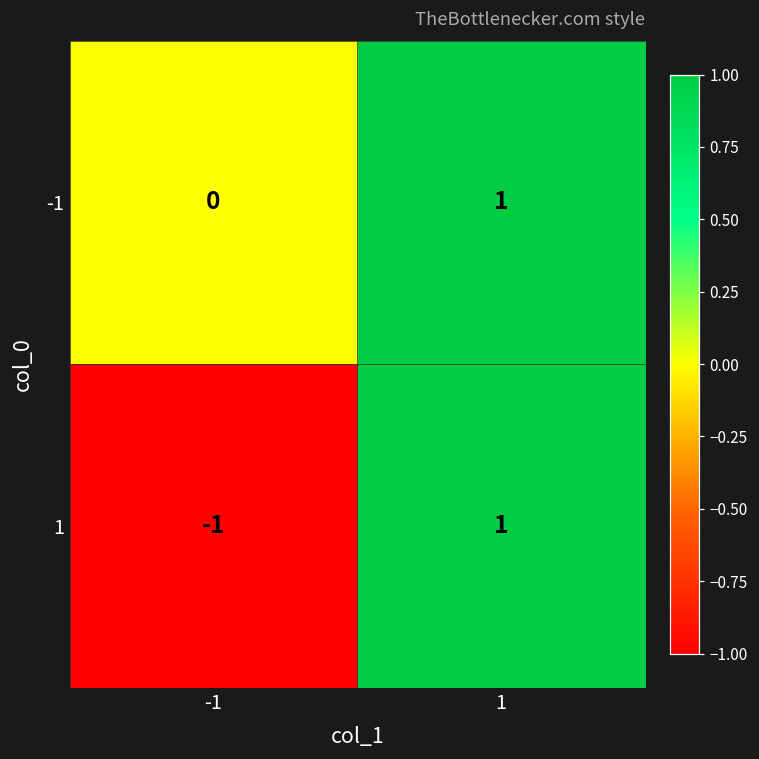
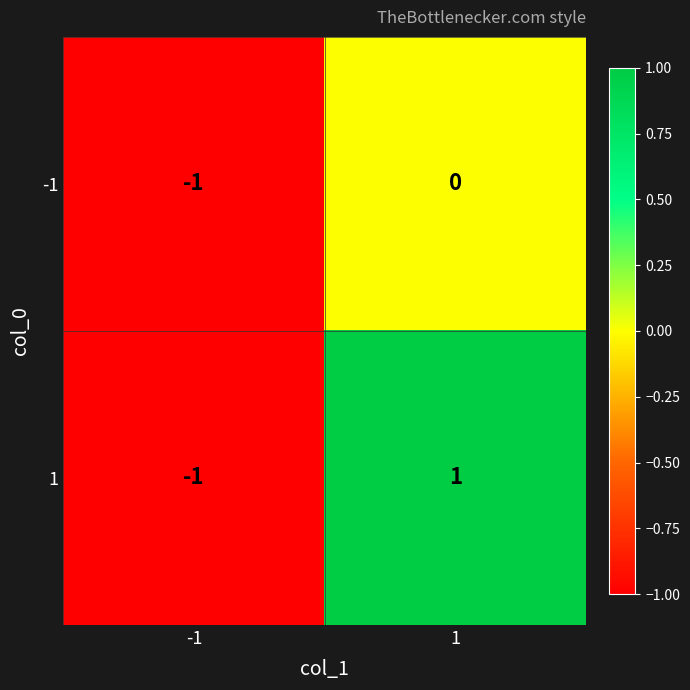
-1, -1: 0 -> -1
-1, 1: 1 -> 0
